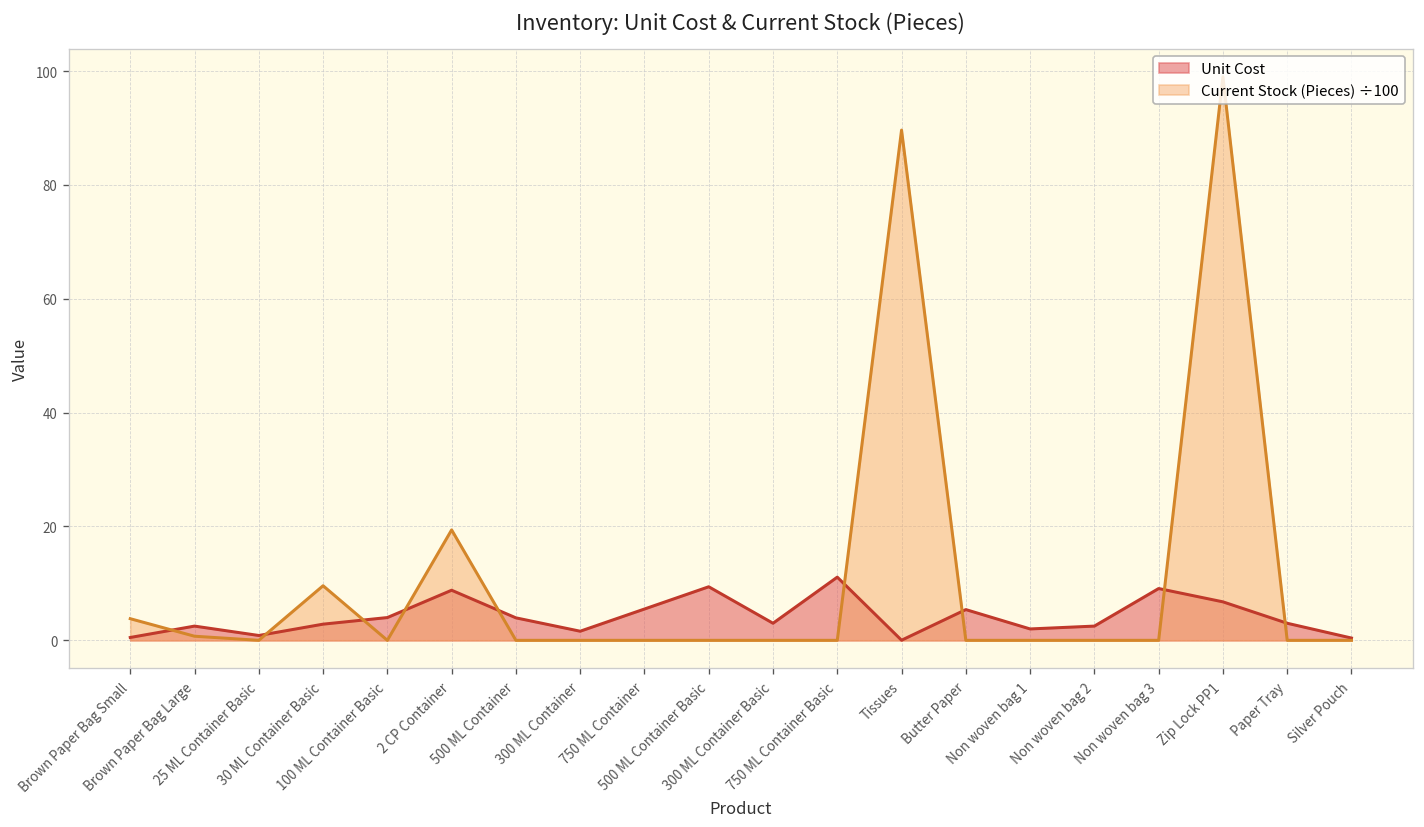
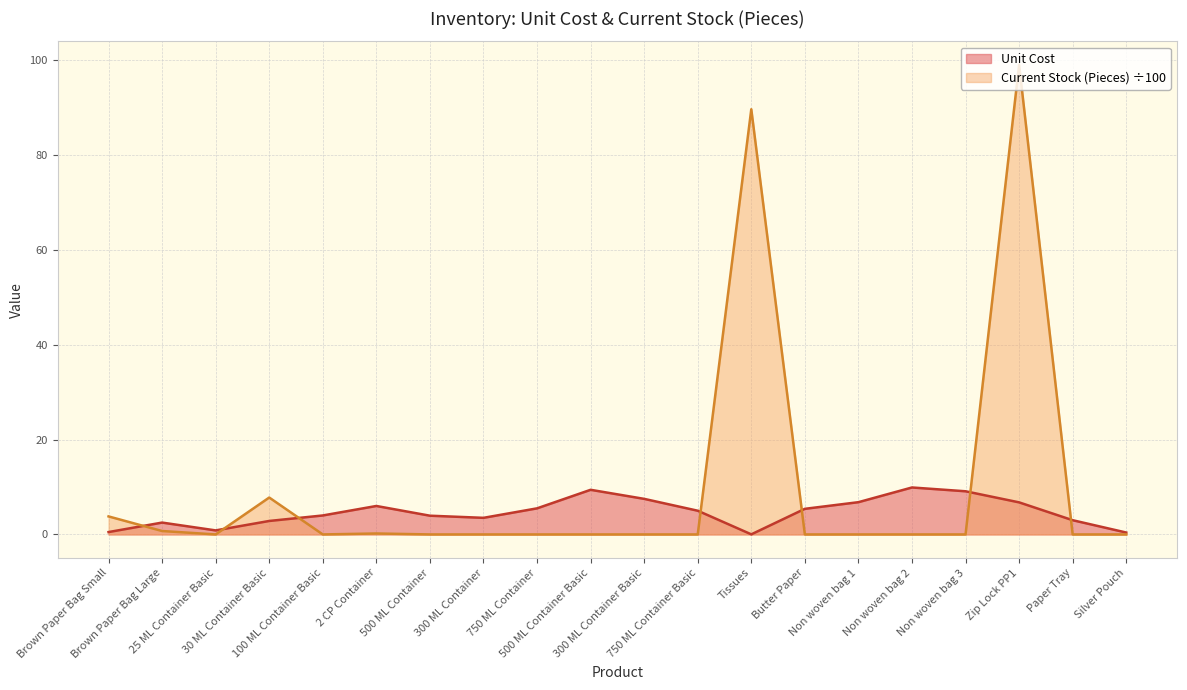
Current Stock (Pieces) ÷100, 30 ML Container Basic: 10 -> 8
Unit Cost, 2 CP Container: 9 -> 6
Current Stock (Pieces) ÷100, 2 CP Container: 19 -> 0
Unit Cost, 300 ML Container: 2 -> 4
Unit Cost, 300 ML Container Basic: 3 -> 8
Unit Cost, 750 ML Container Basic: 11 -> 5
Unit Cost, Non woven bag 1: 2 -> 7
Unit Cost, Non woven bag 2: 3 -> 10
